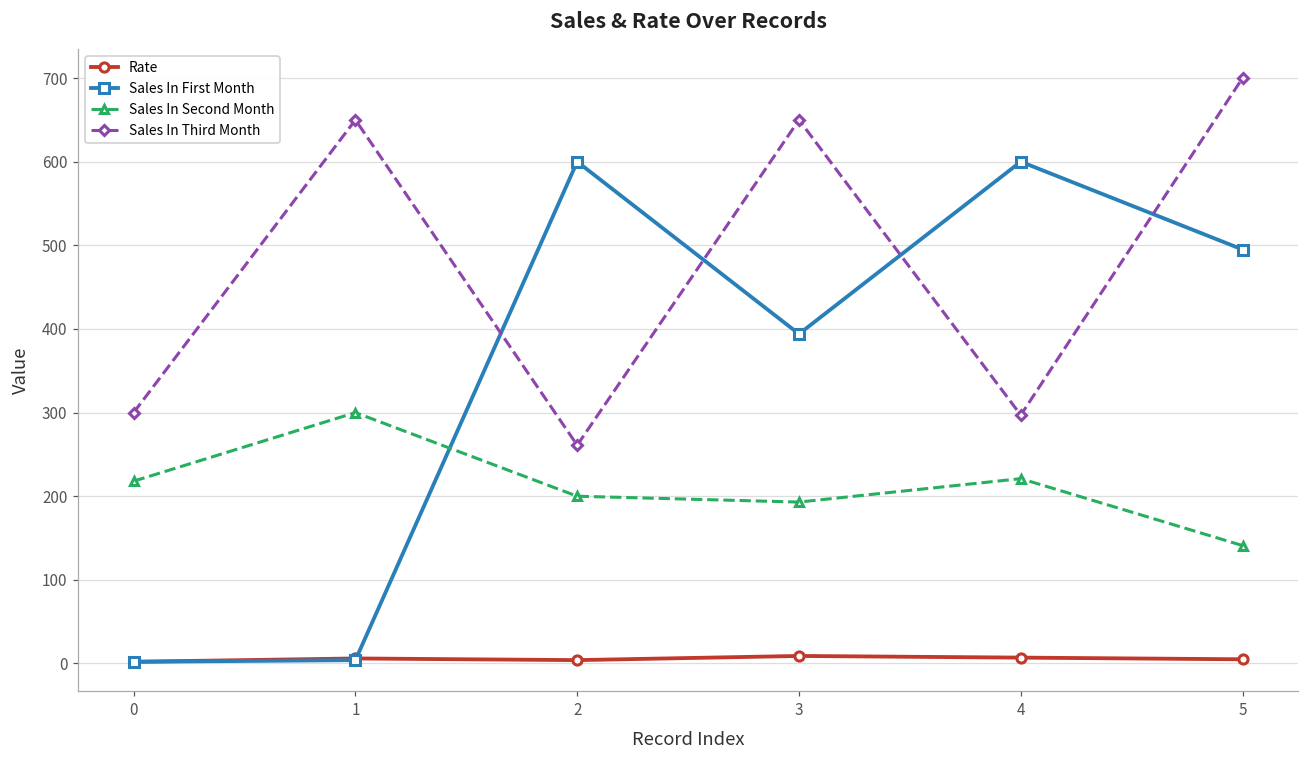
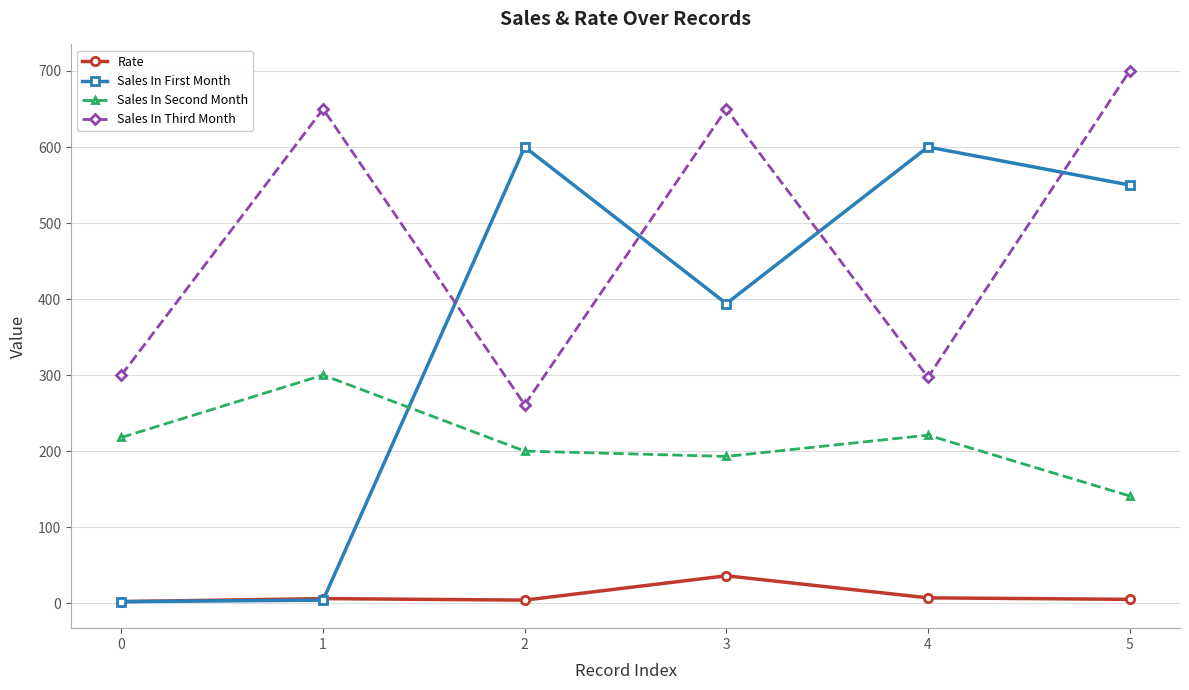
Rate, 3: 10 -> 40
Sales In First Month, 5: 500 -> 550
